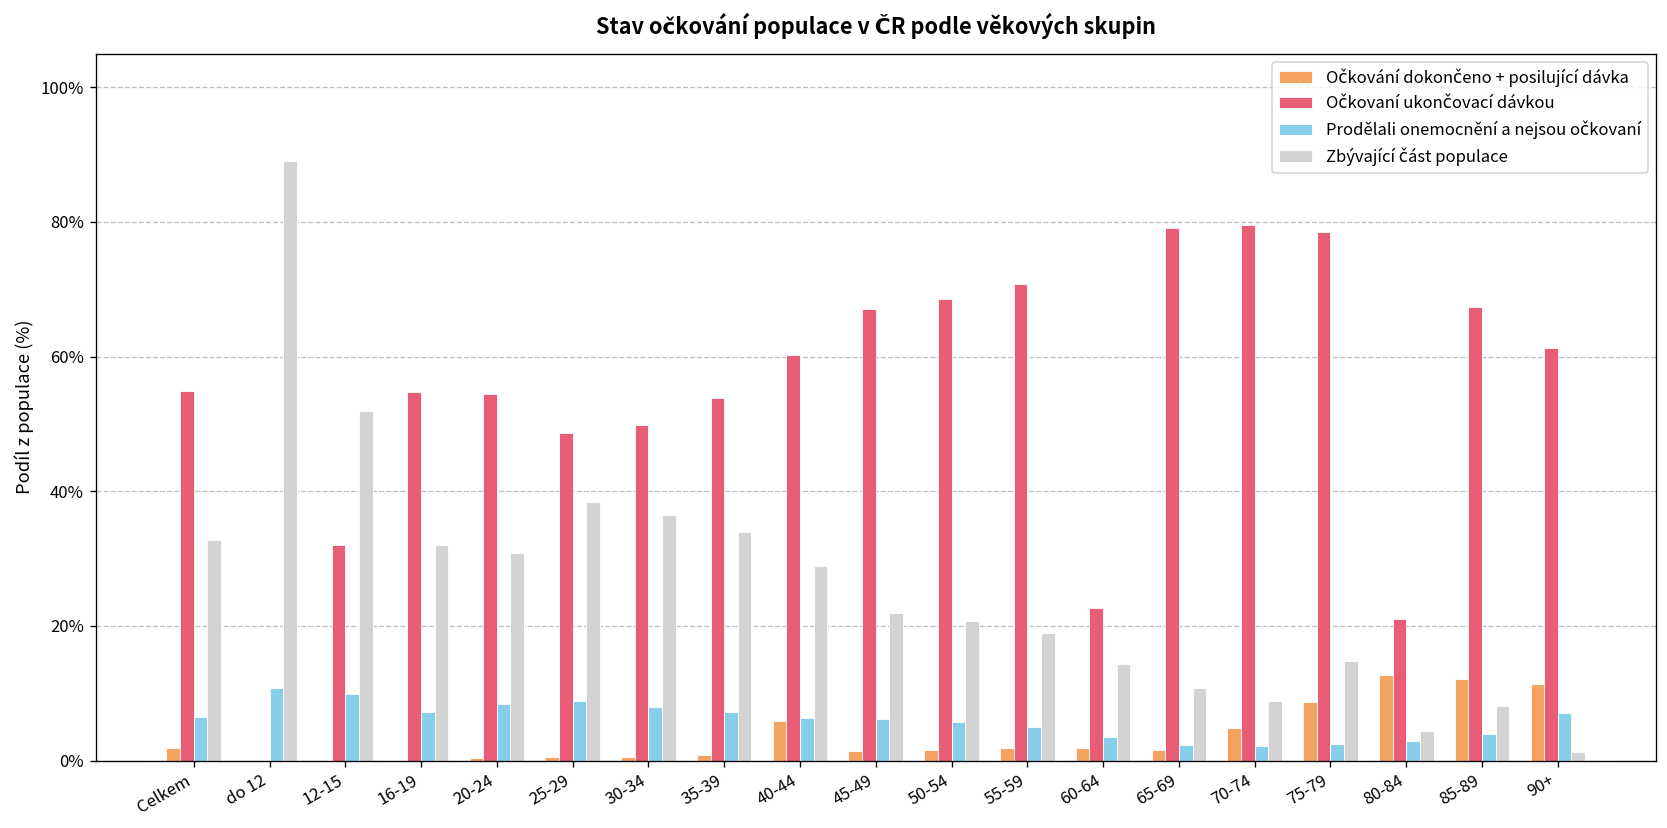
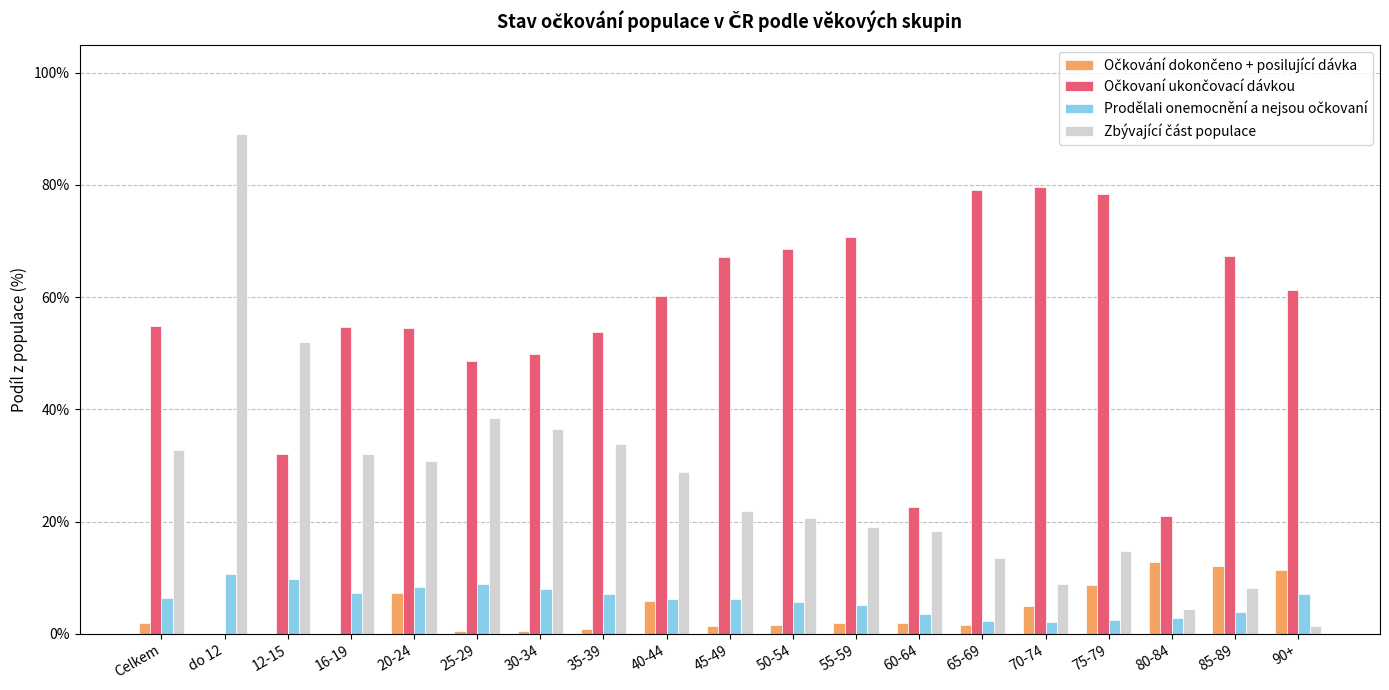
Očkování dokončeno + posilující dávka, 20-24: 0% -> 7%
Zbývající část populace, 60-64: 14% -> 18%
Zbývající část populace, 65-69: 11% -> 14%
